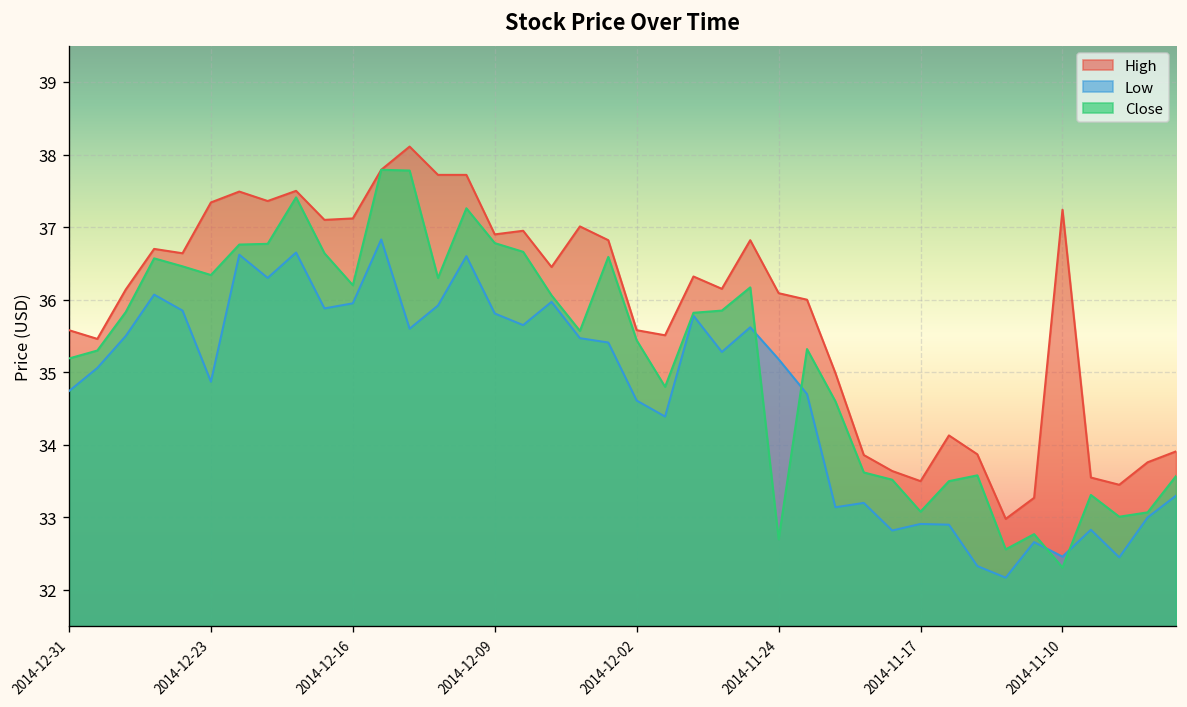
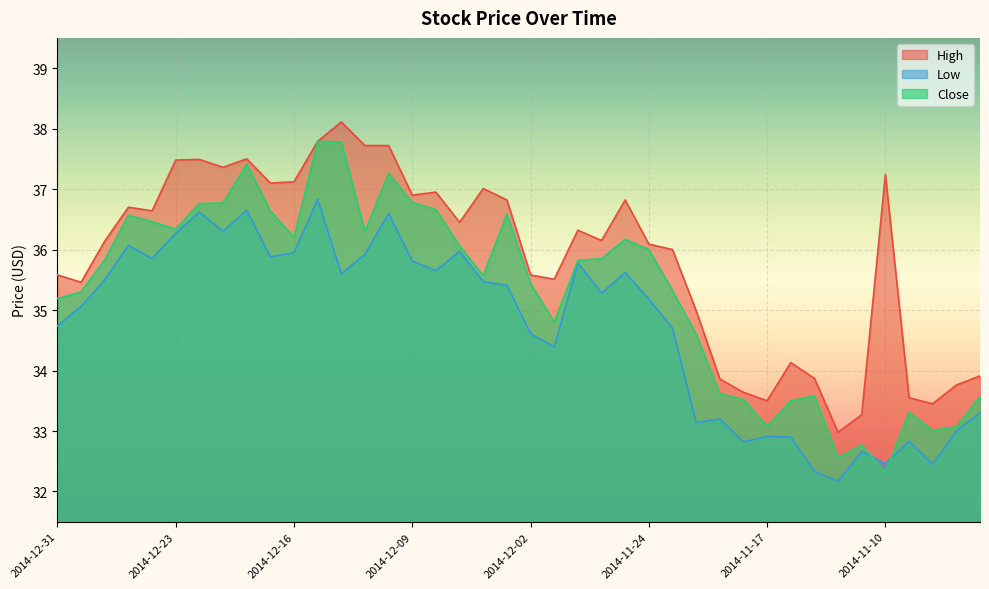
High, 2014-12-23: 37.3 -> 37.5
Low, 2014-12-23: 34.9 -> 36.3
Close, 2014-11-24: 32.7 -> 36.0
